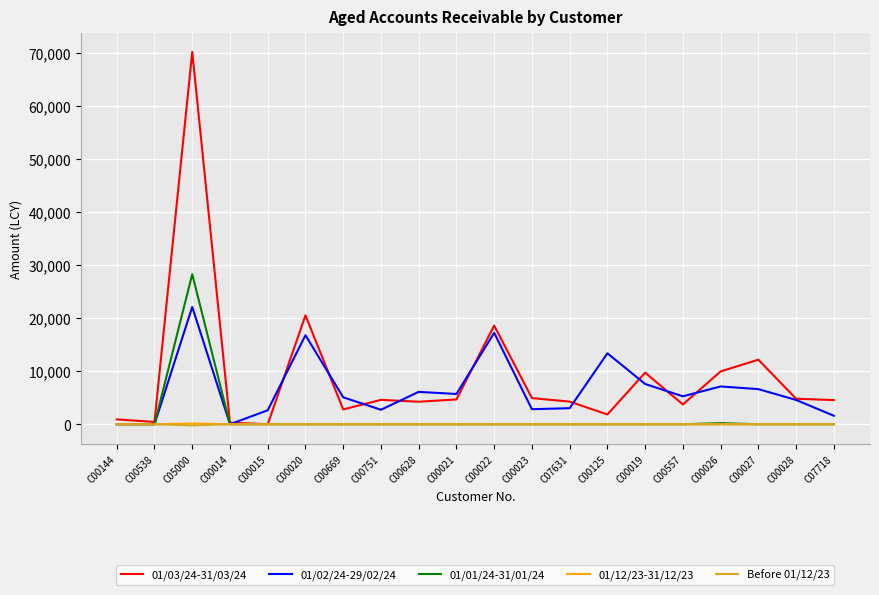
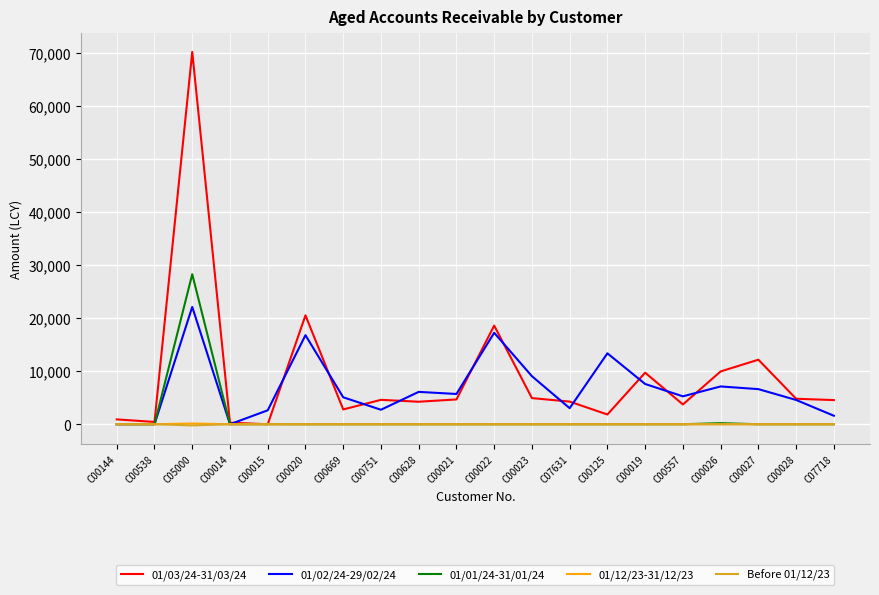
01/02/24-29/02/24, C00023: 3,000 -> 9,000
